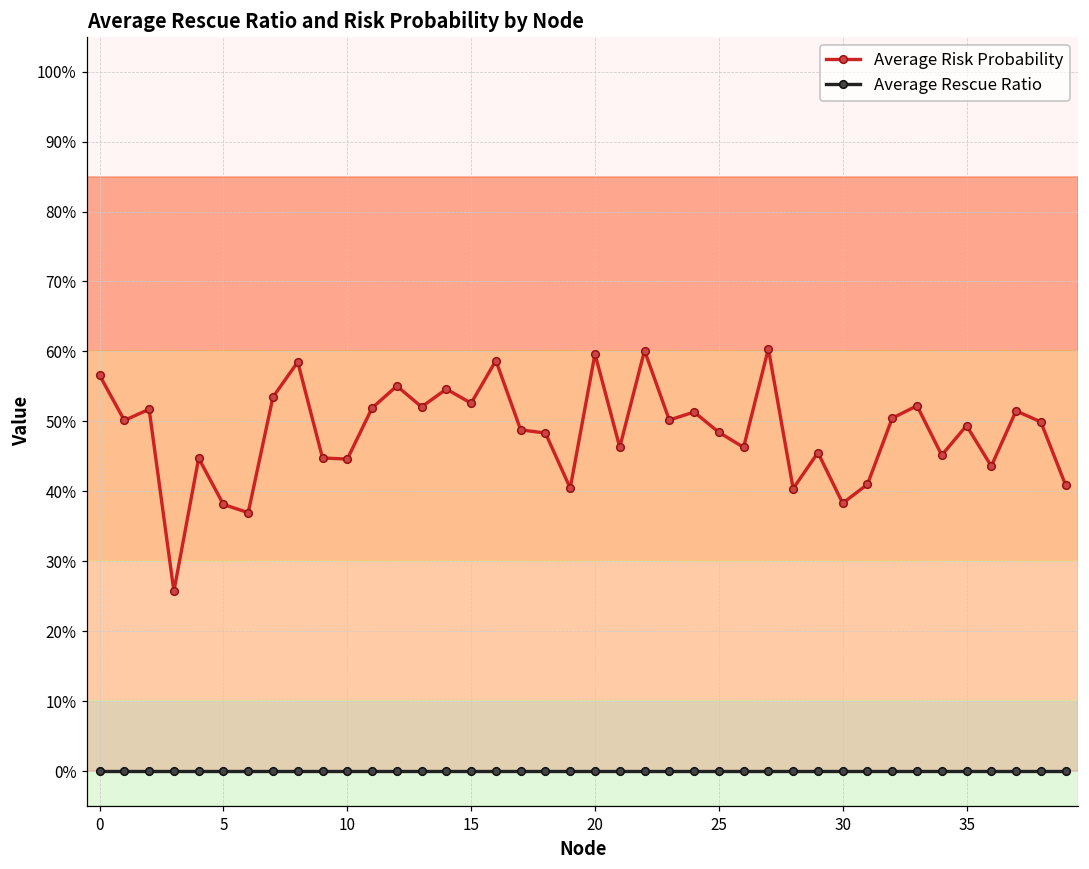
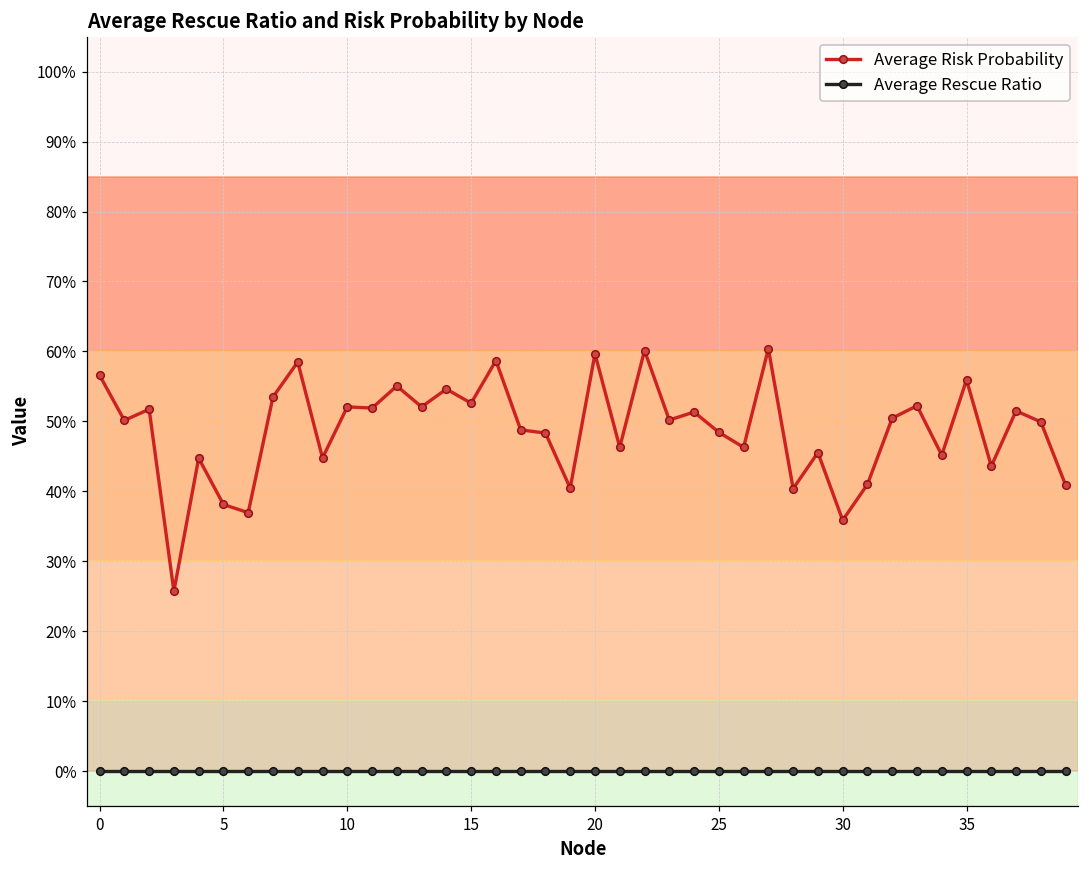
Average Risk Probability, 10: 45% -> 52%
Average Risk Probability, 30: 38% -> 36%
Average Risk Probability, 35: 49% -> 56%
